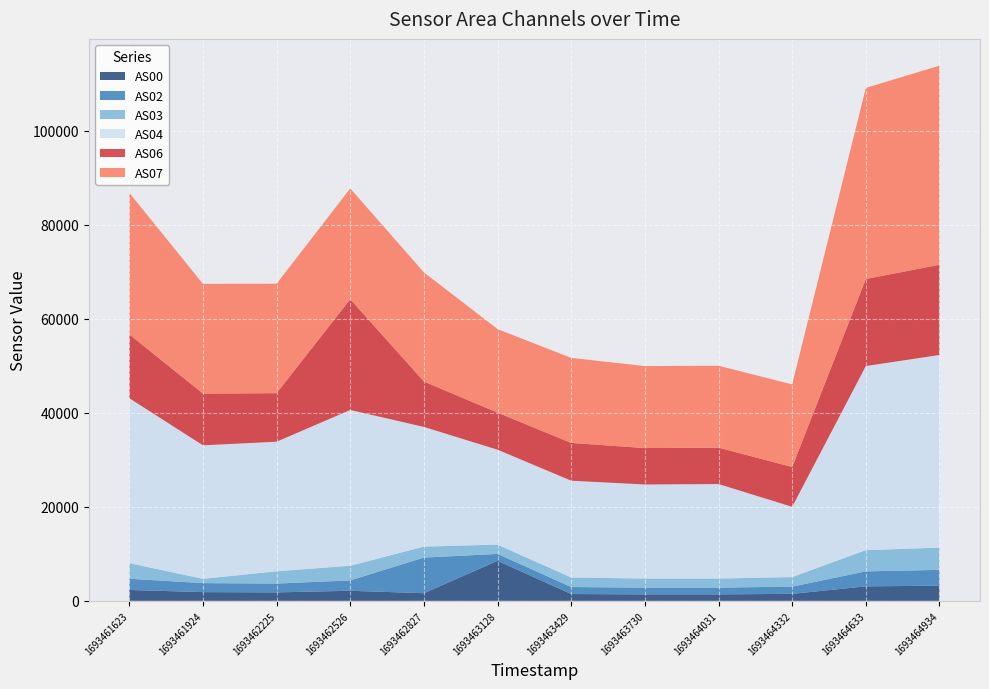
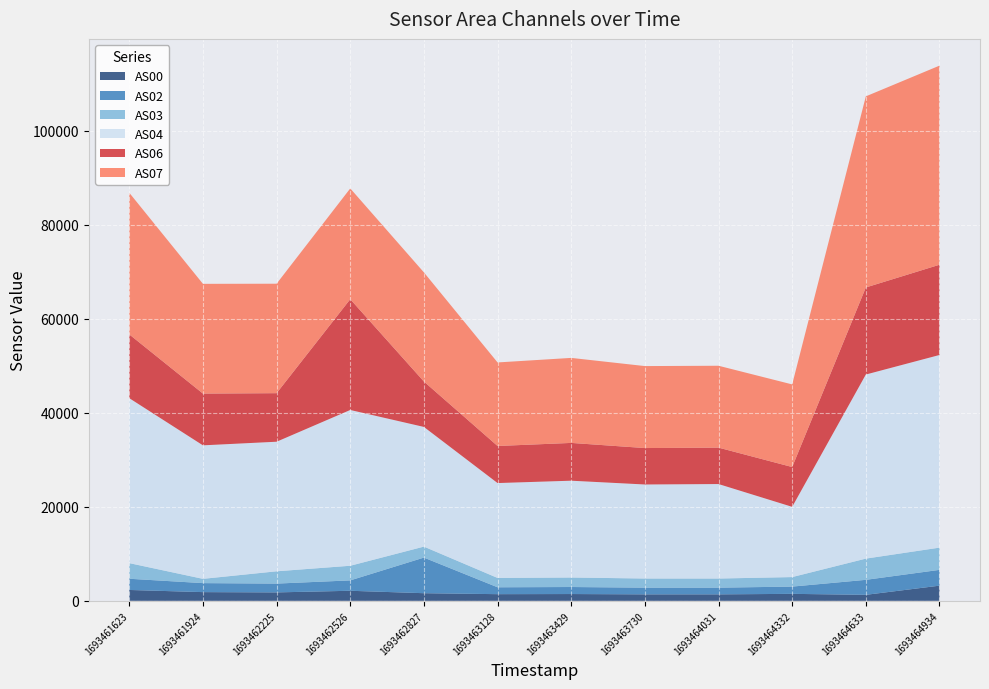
AS00, 1693463128: 9000 -> 1000
AS00, 1693464633: 3000 -> 1000
